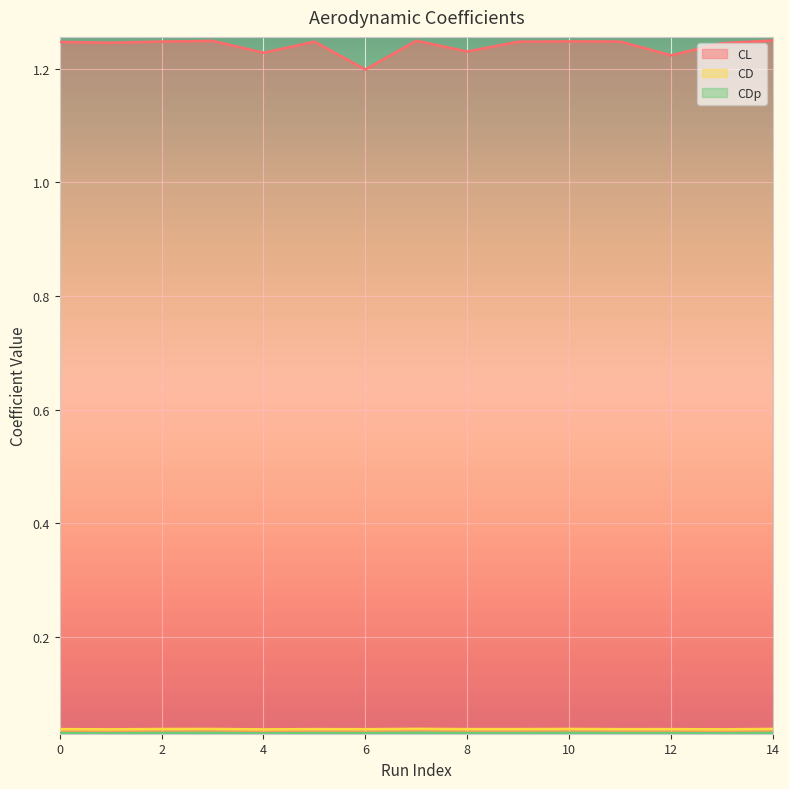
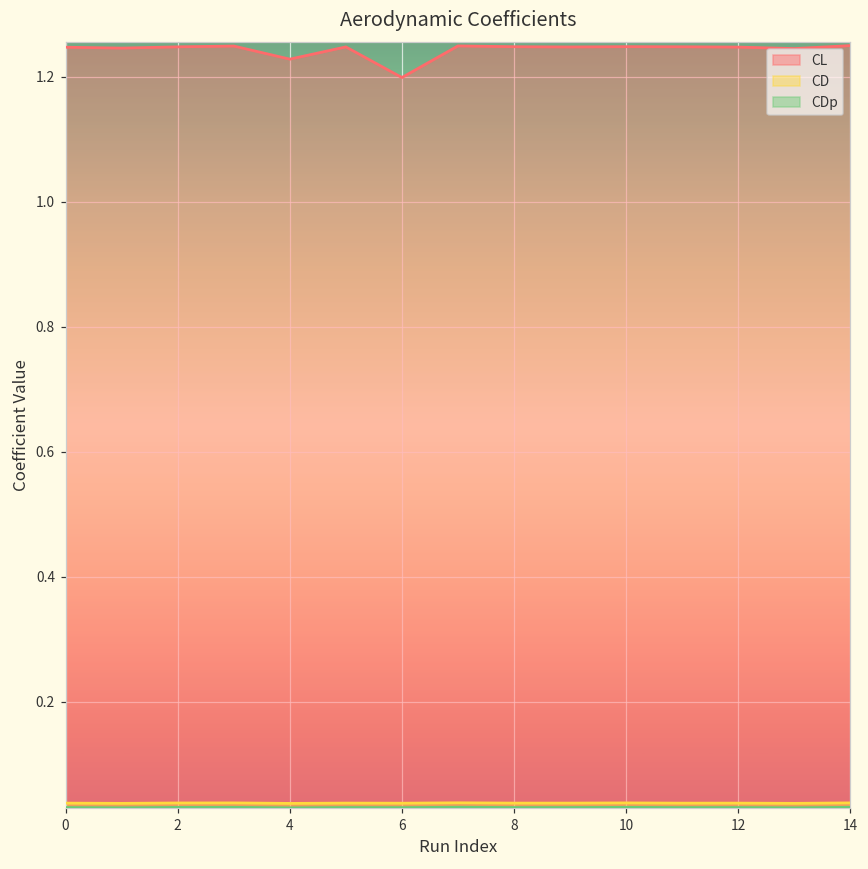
CL, 8: 1.23 -> 1.25
CL, 12: 1.22 -> 1.25
